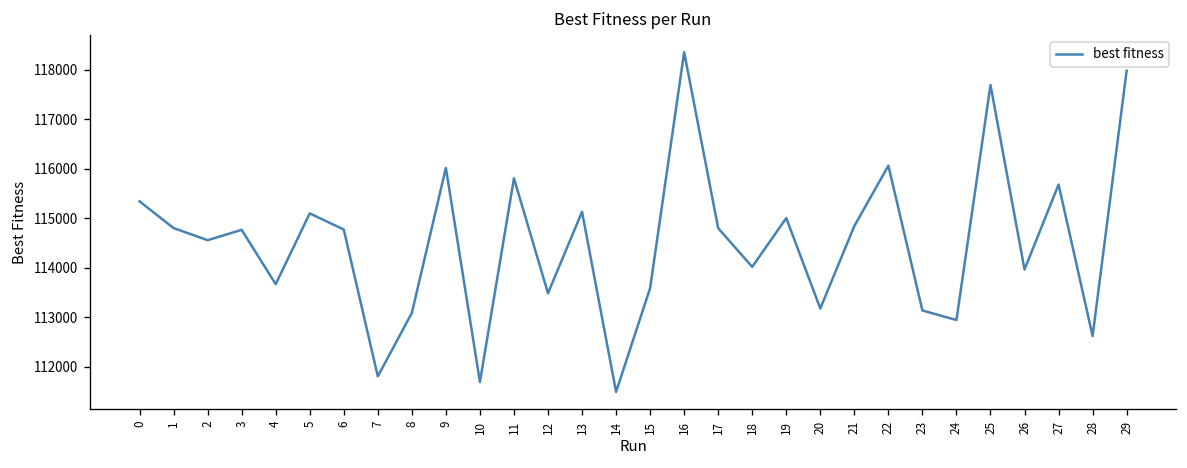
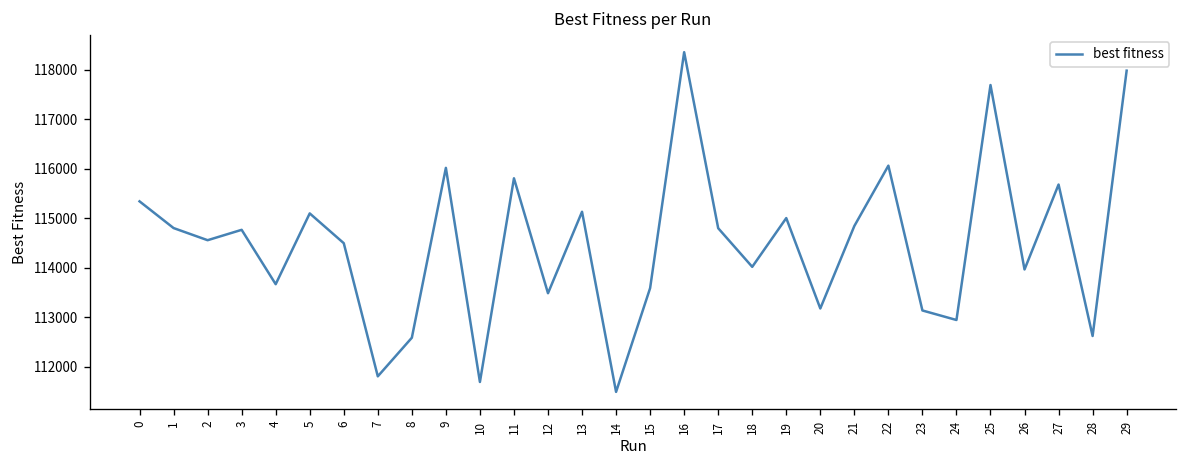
6: 114800 -> 114500
8: 113100 -> 112600
